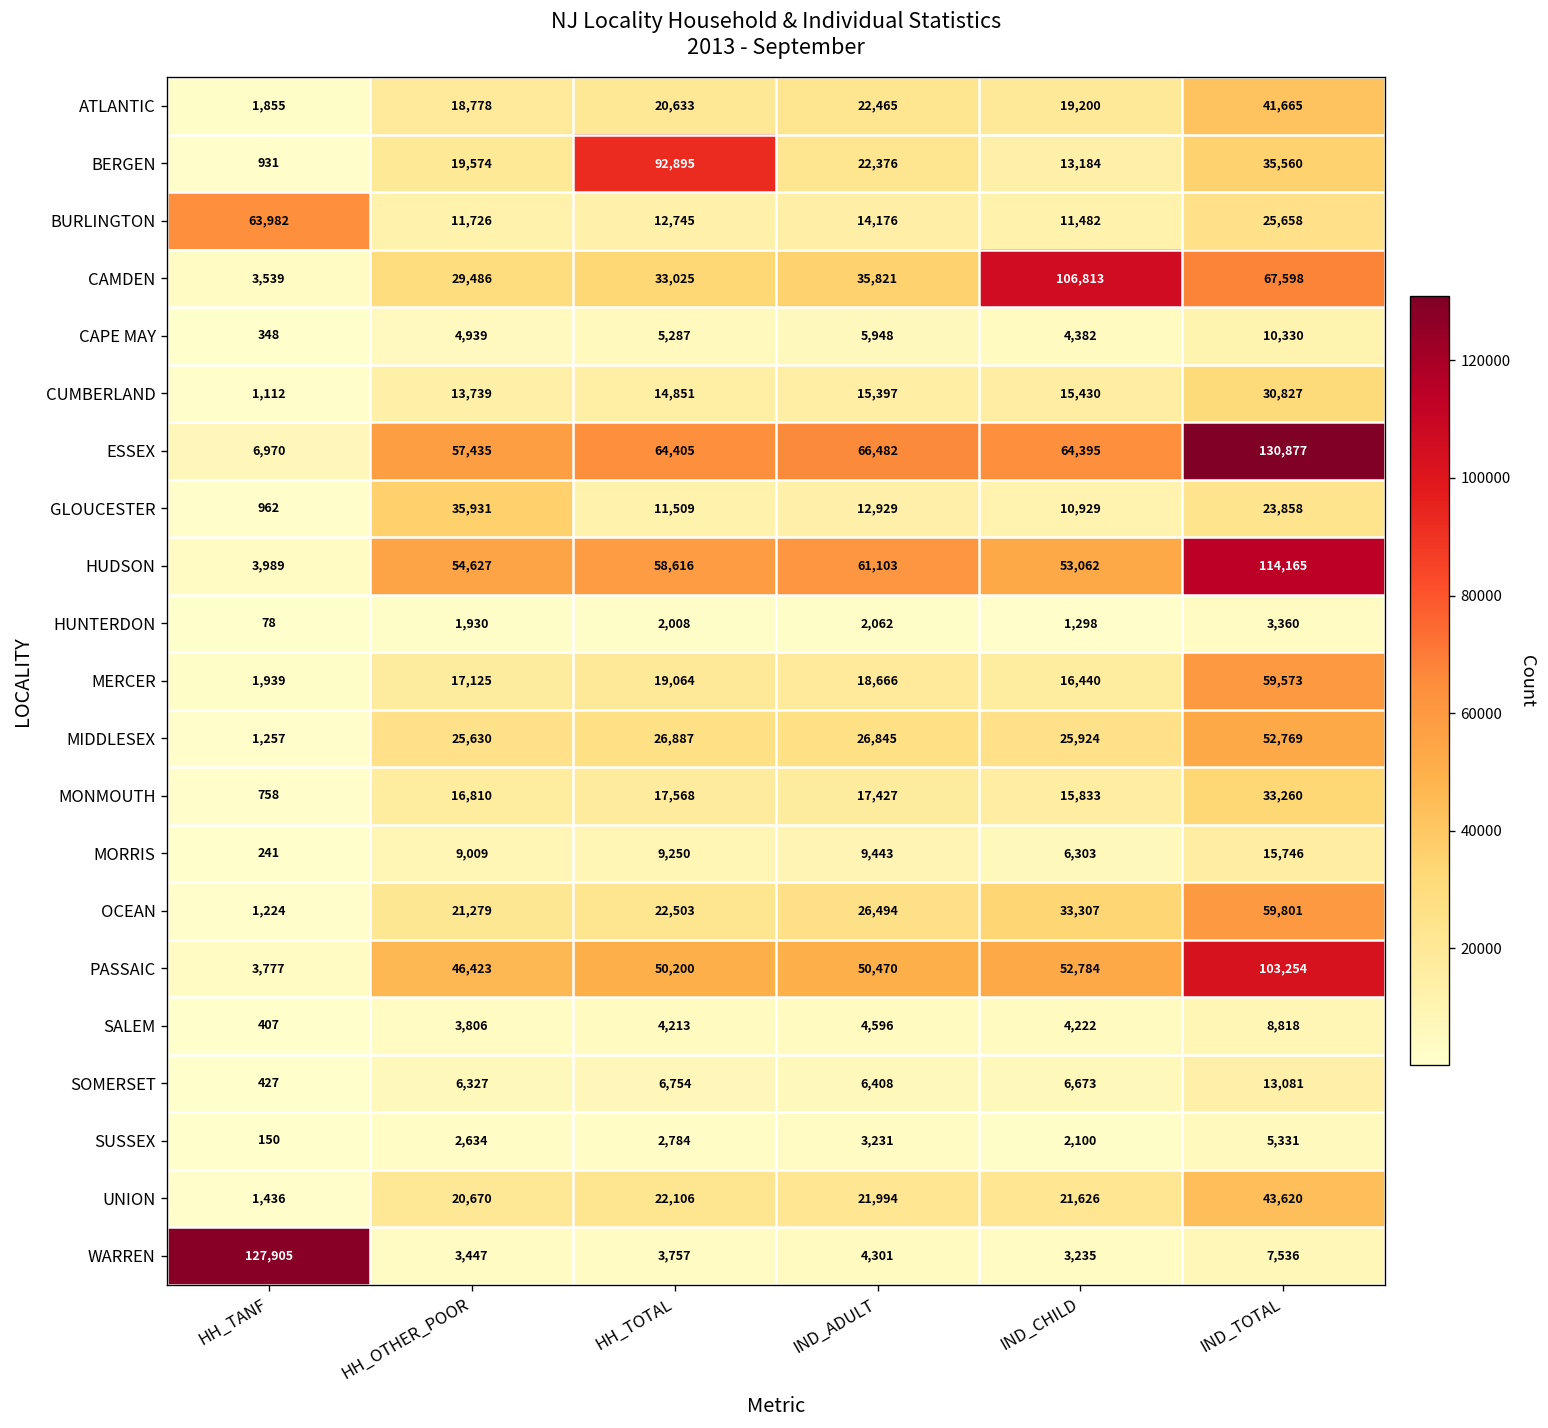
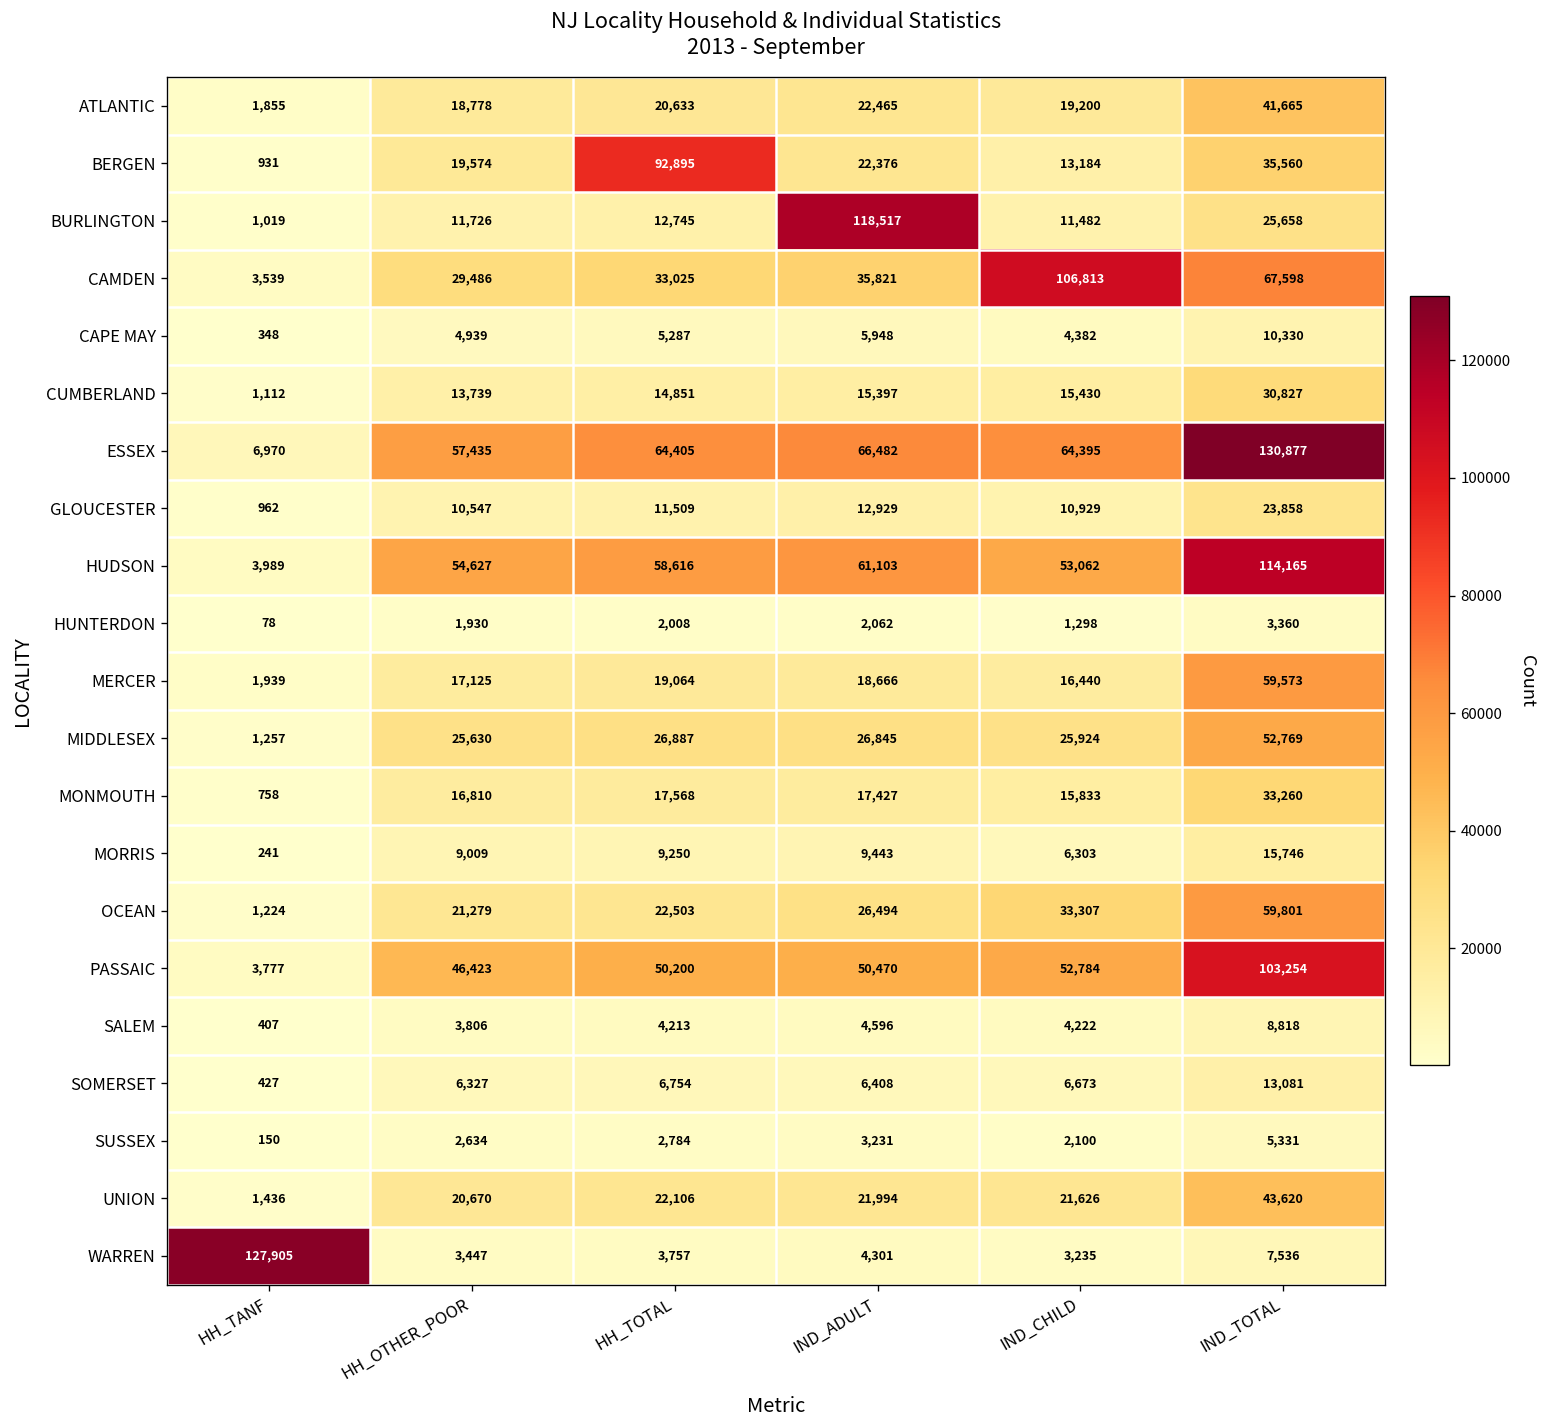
BURLINGTON, HH_TANF: 63,982 -> 1,019
BURLINGTON, IND_ADULT: 14,176 -> 118,517
GLOUCESTER, HH_OTHER_POOR: 35,931 -> 10,547
